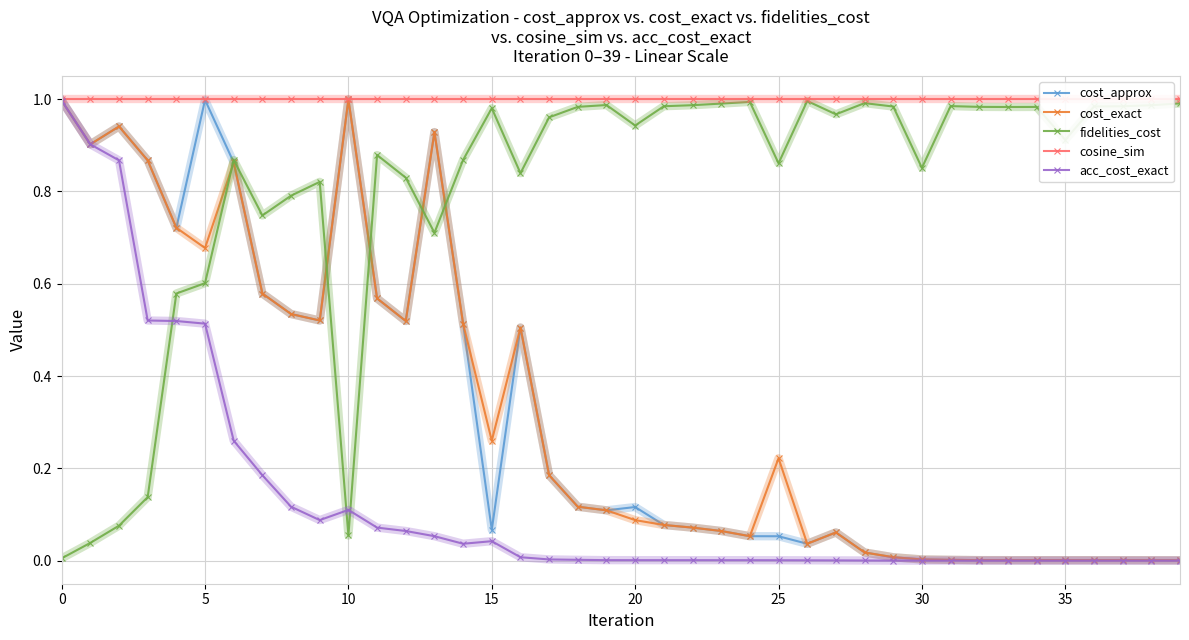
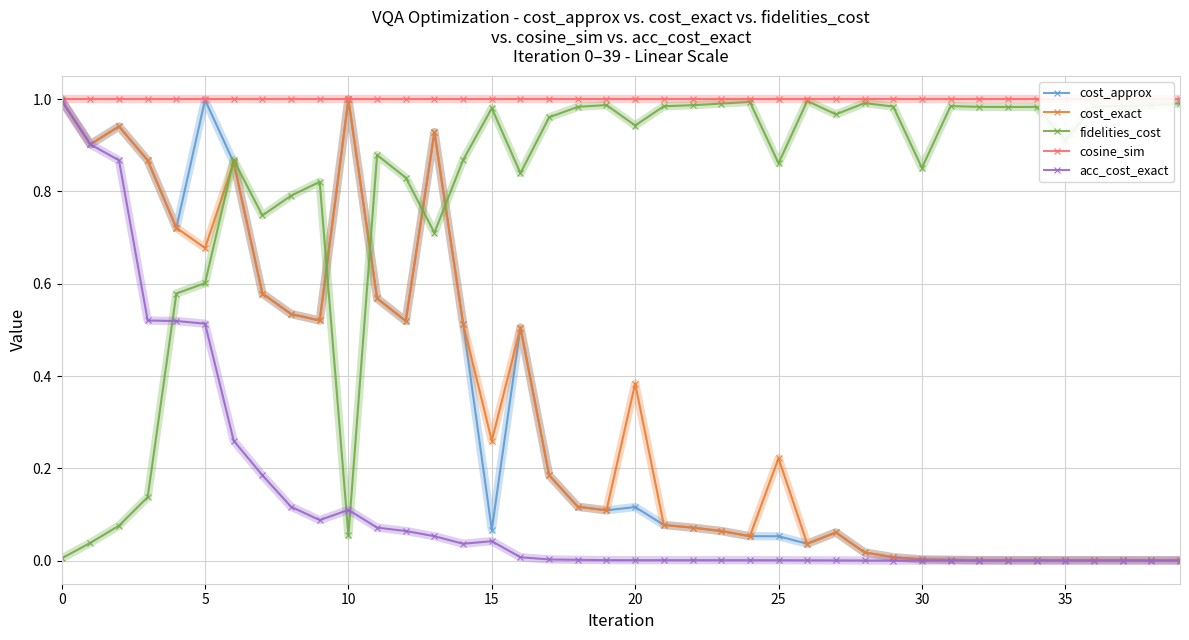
cost_exact, 20: 0.09 -> 0.38
